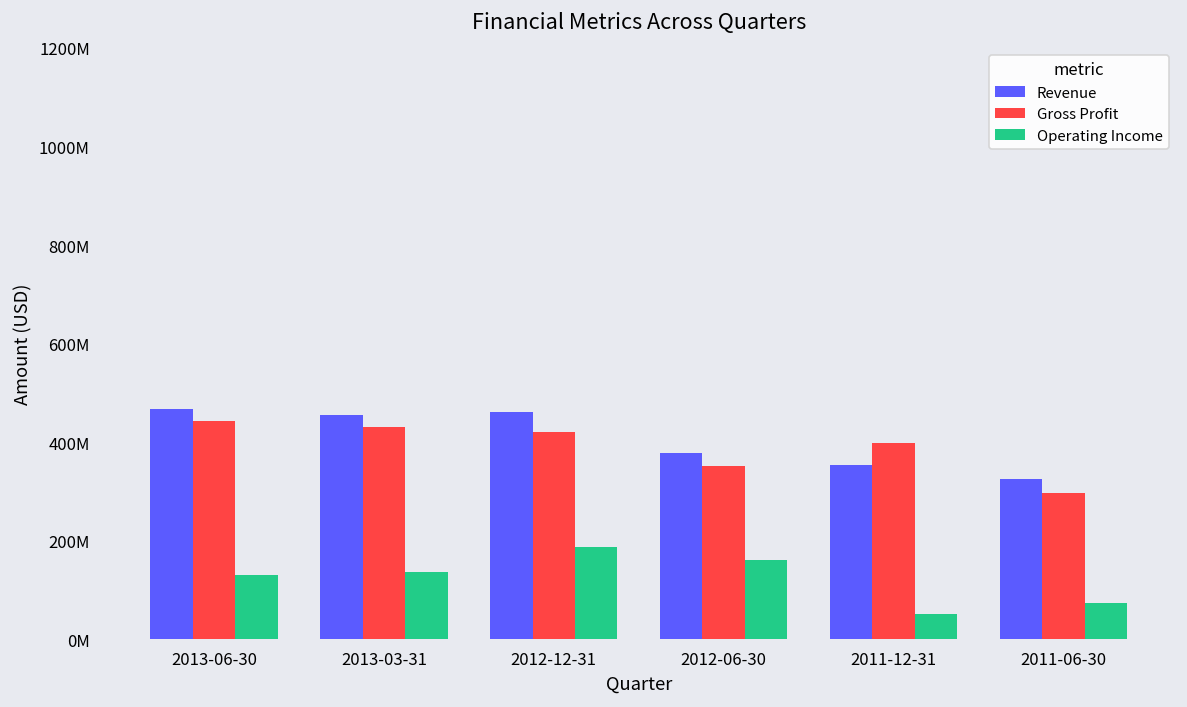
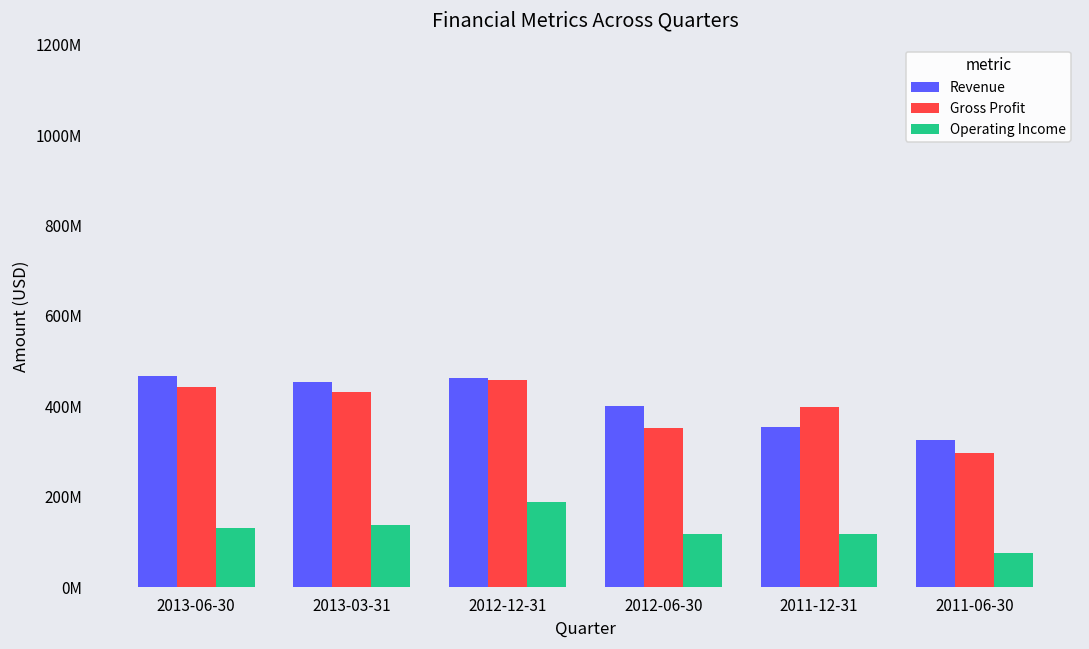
Gross Profit, 2012-12-31: 420000000 -> 460000000
Revenue, 2012-06-30: 380000000 -> 400000000
Operating Income, 2012-06-30: 160000000 -> 120000000
Operating Income, 2011-12-31: 50000000 -> 120000000
